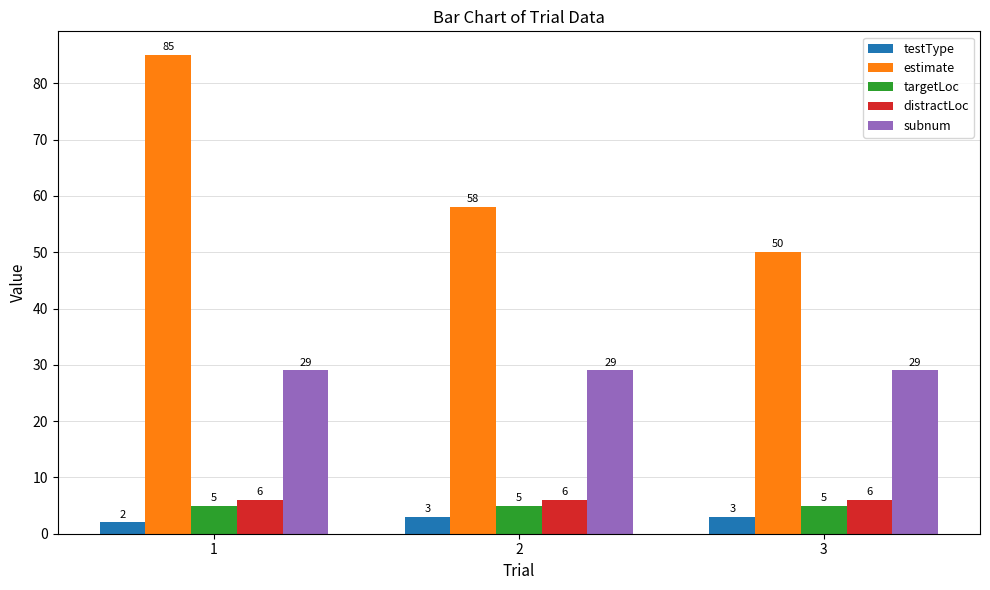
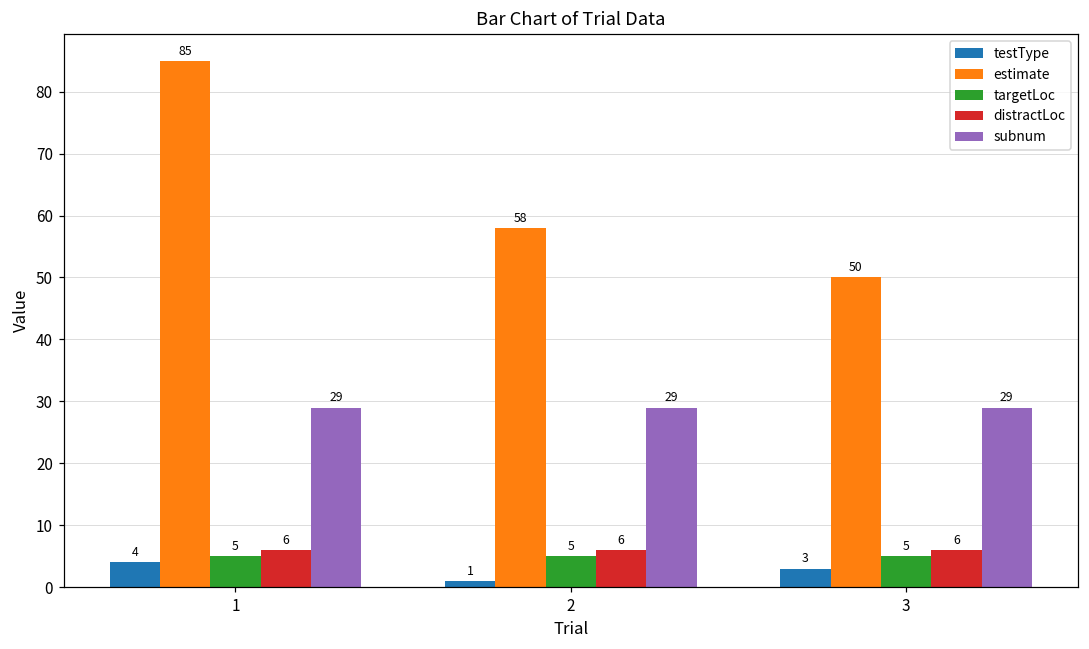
testType, 1: 2 -> 4
testType, 2: 3 -> 1
